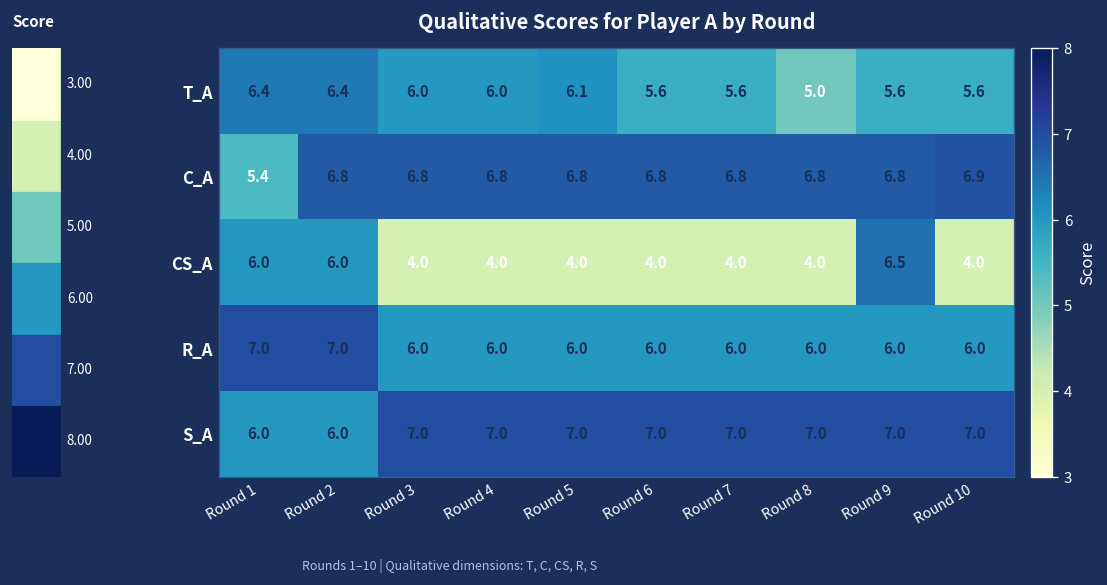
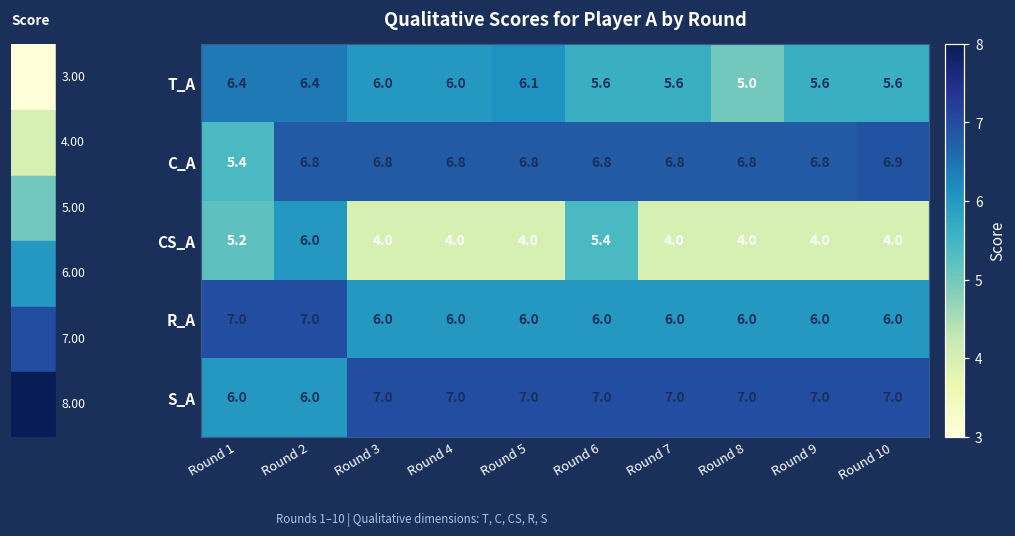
CS_A, Round 1: 6.0 -> 5.2
CS_A, Round 6: 4.0 -> 5.4
CS_A, Round 9: 6.5 -> 4.0
